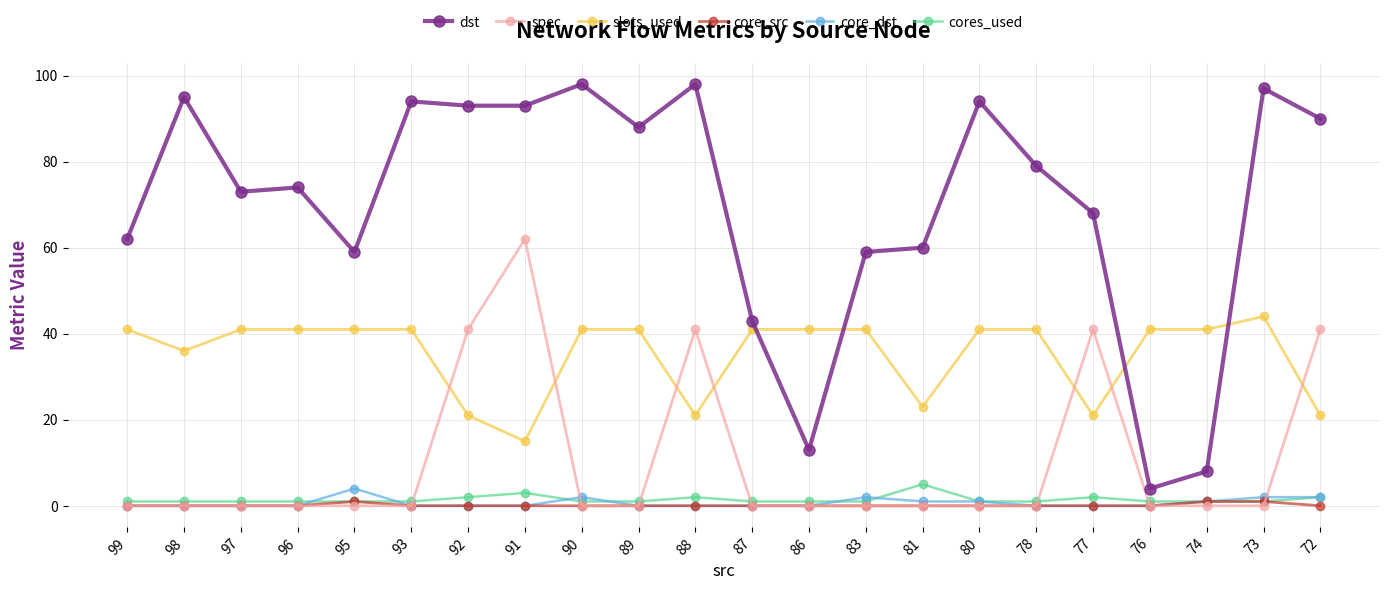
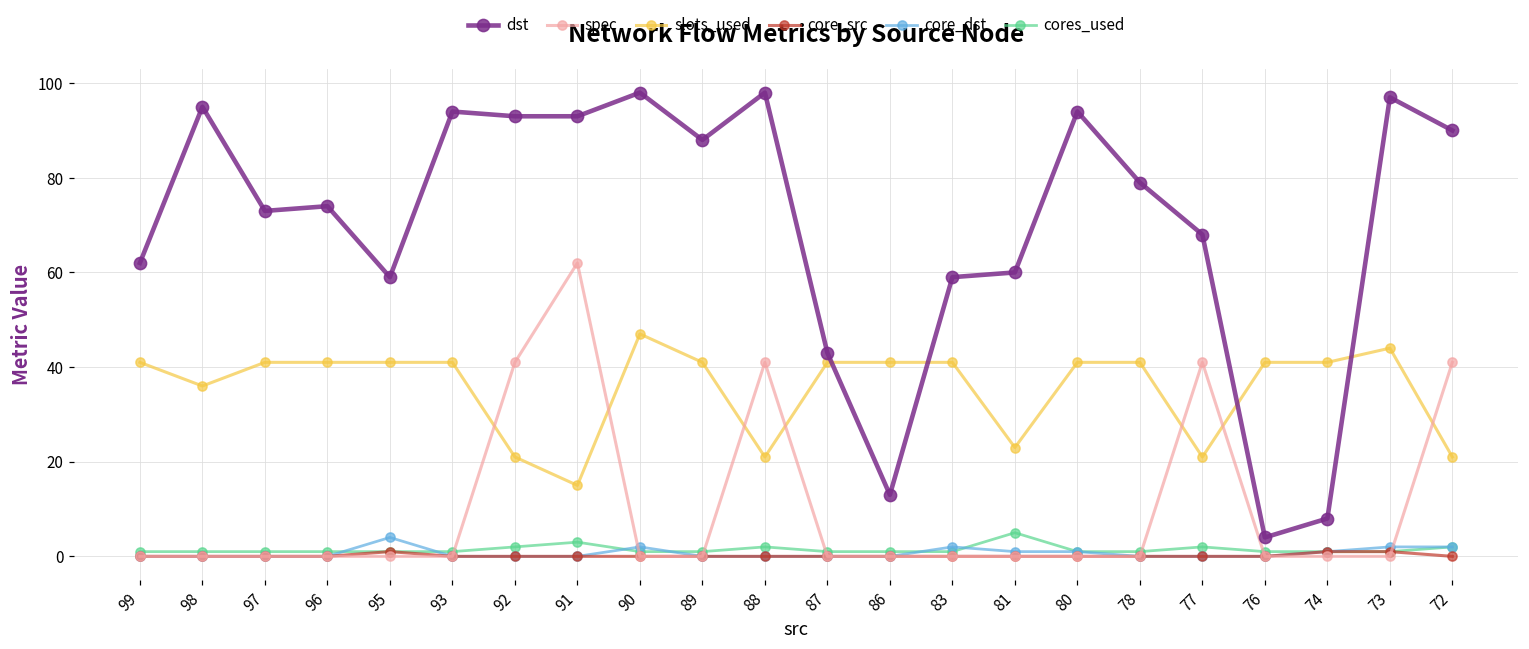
slots_used, 90: 41 -> 47
